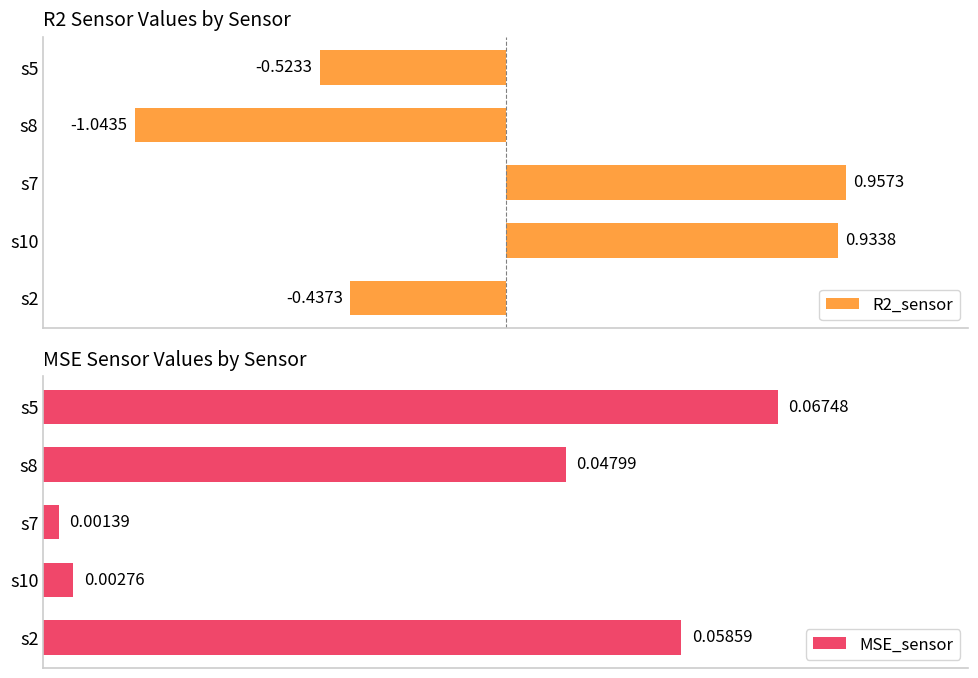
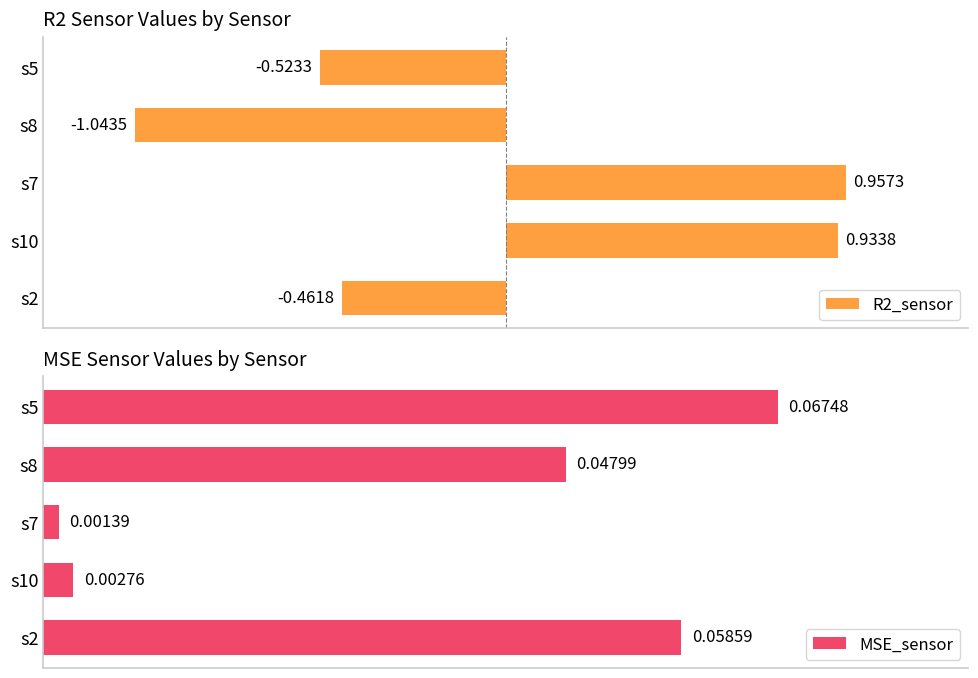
R2 Sensor Values by Sensor, s2: -0.4373 -> -0.4618
